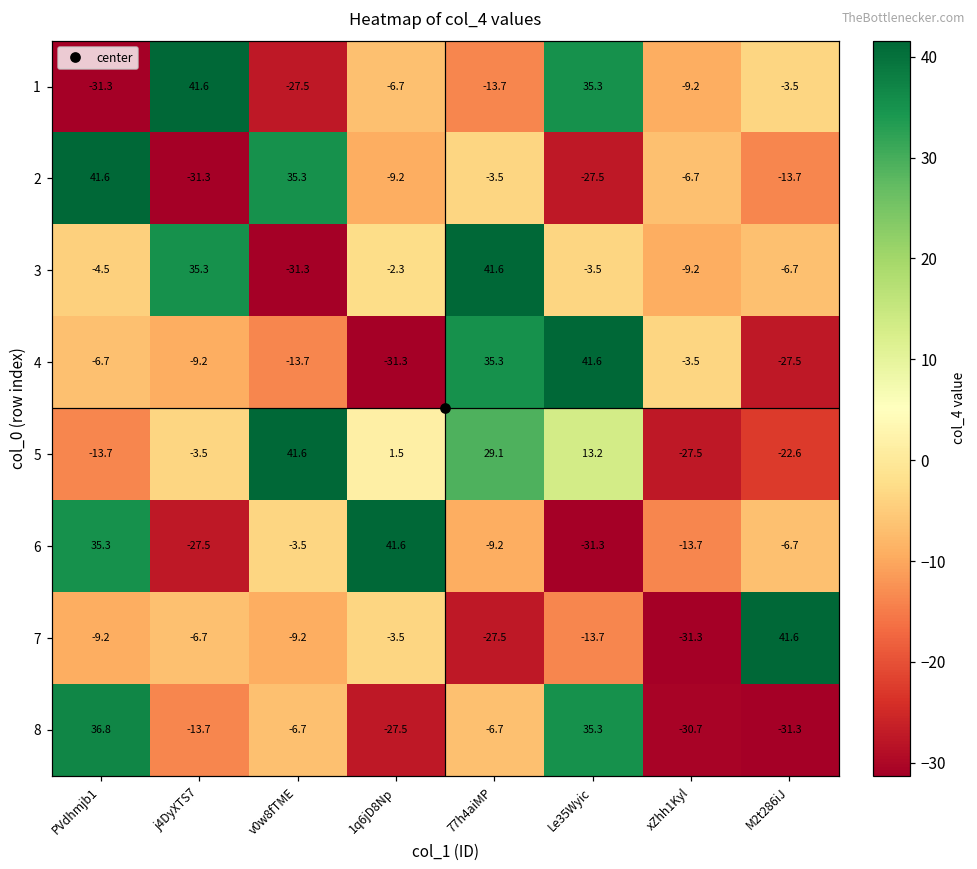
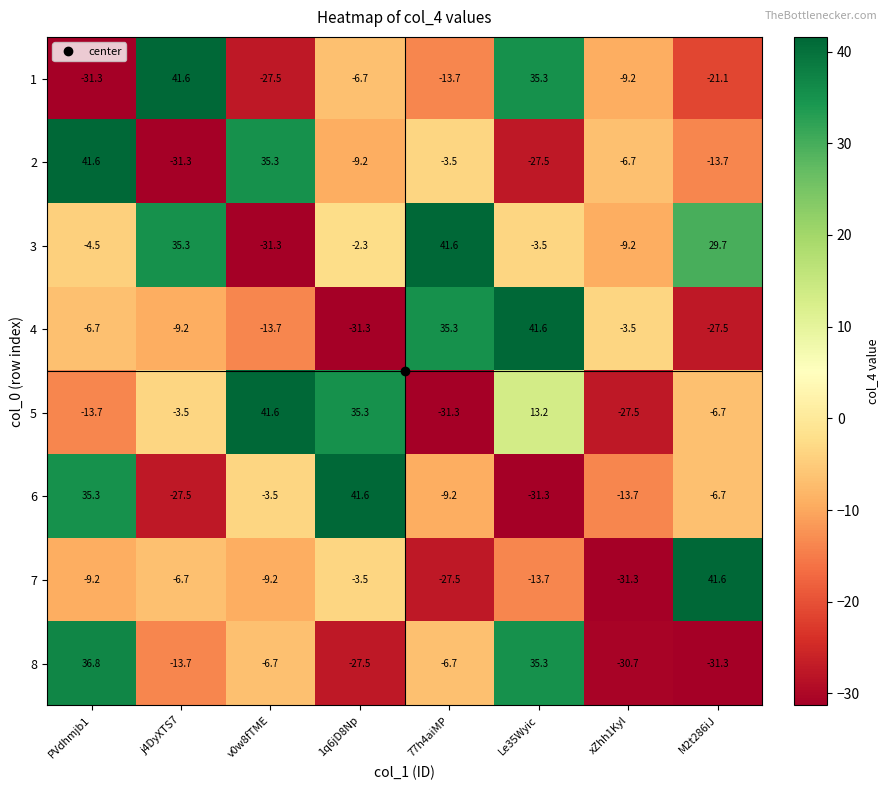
1, M2t286iJ: -3.5 -> -21.1
3, M2t286iJ: -6.7 -> 29.7
5, 1q6jD8Np: 1.5 -> 35.3
5, 77h4aiMP: 29.1 -> -31.3
5, M2t286iJ: -22.6 -> -6.7
